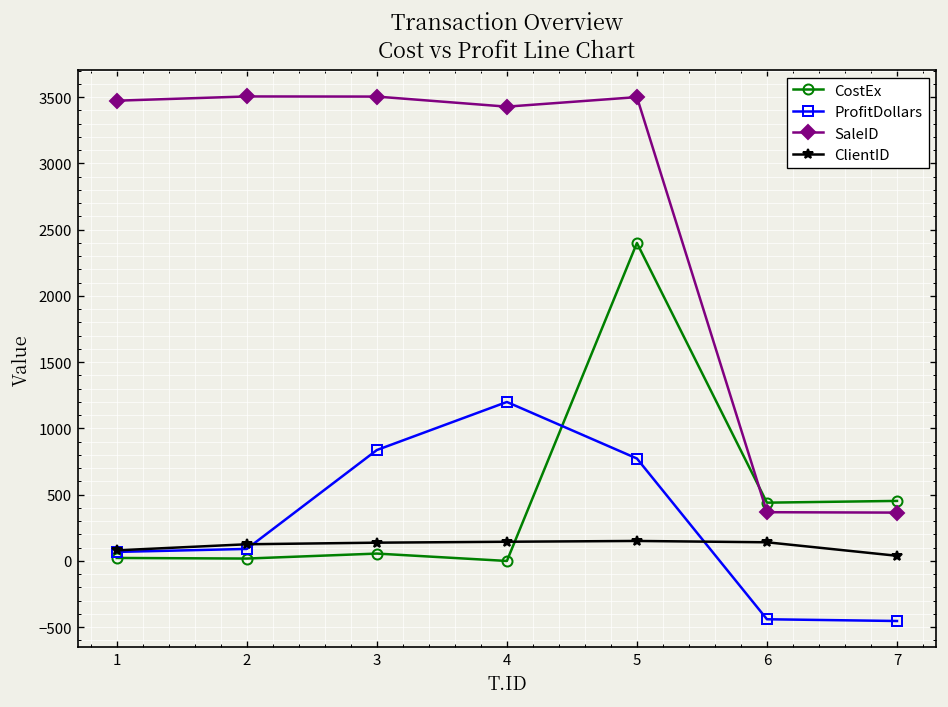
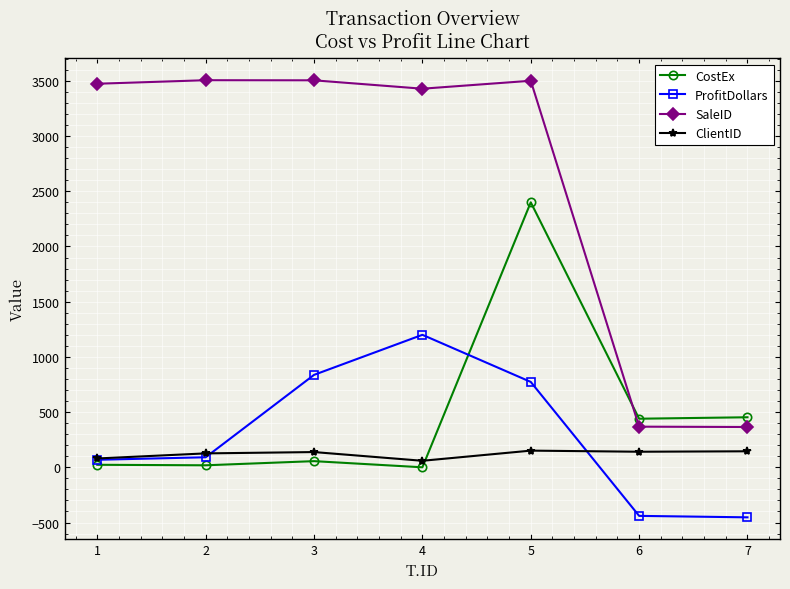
ClientID, 4: 150 -> 60
ClientID, 7: 40 -> 150
